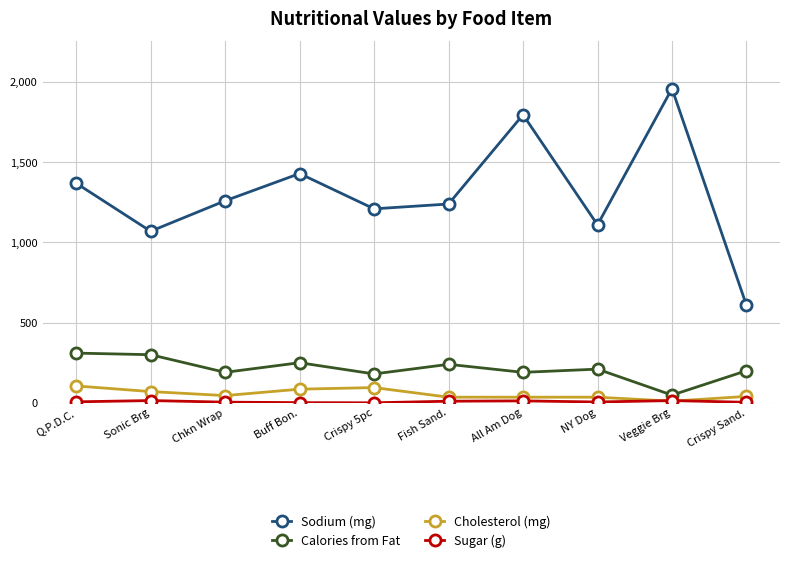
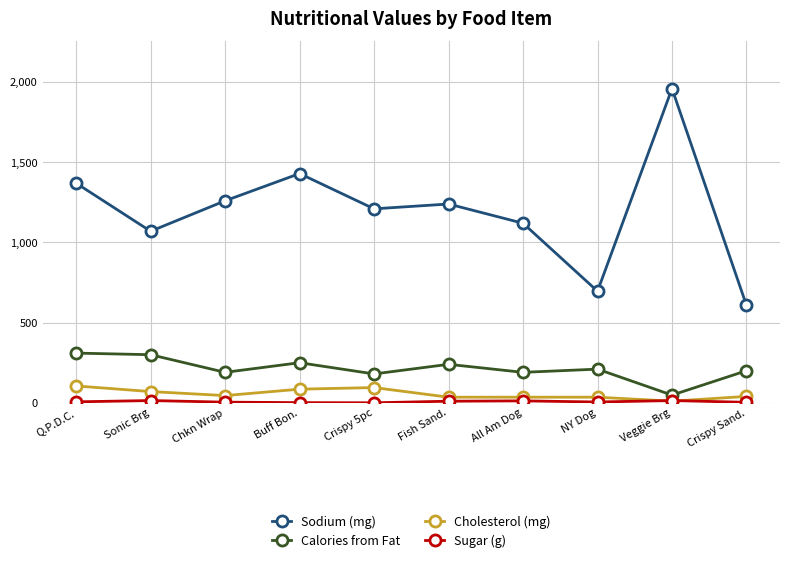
Sodium (mg), All Am Dog: 1,800 -> 1,120
Sodium (mg), NY Dog: 1,110 -> 700
